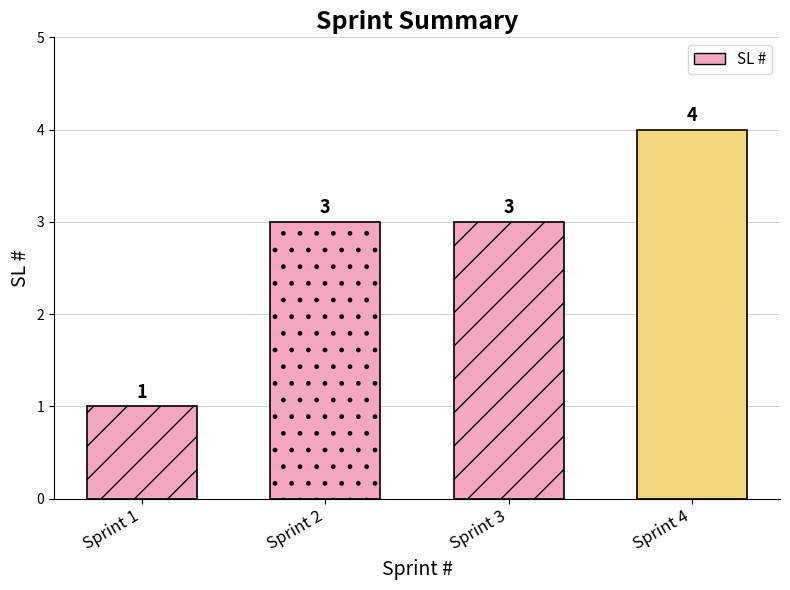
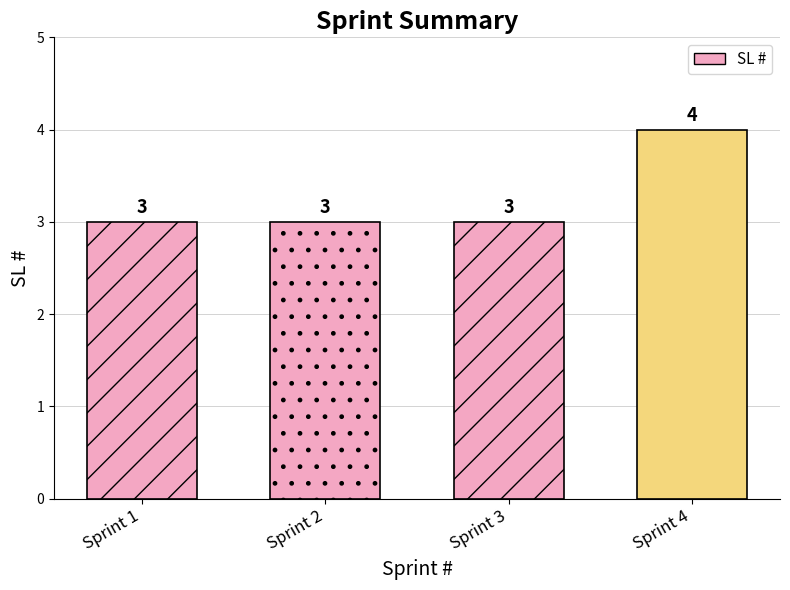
Sprint 1: 1 -> 3
